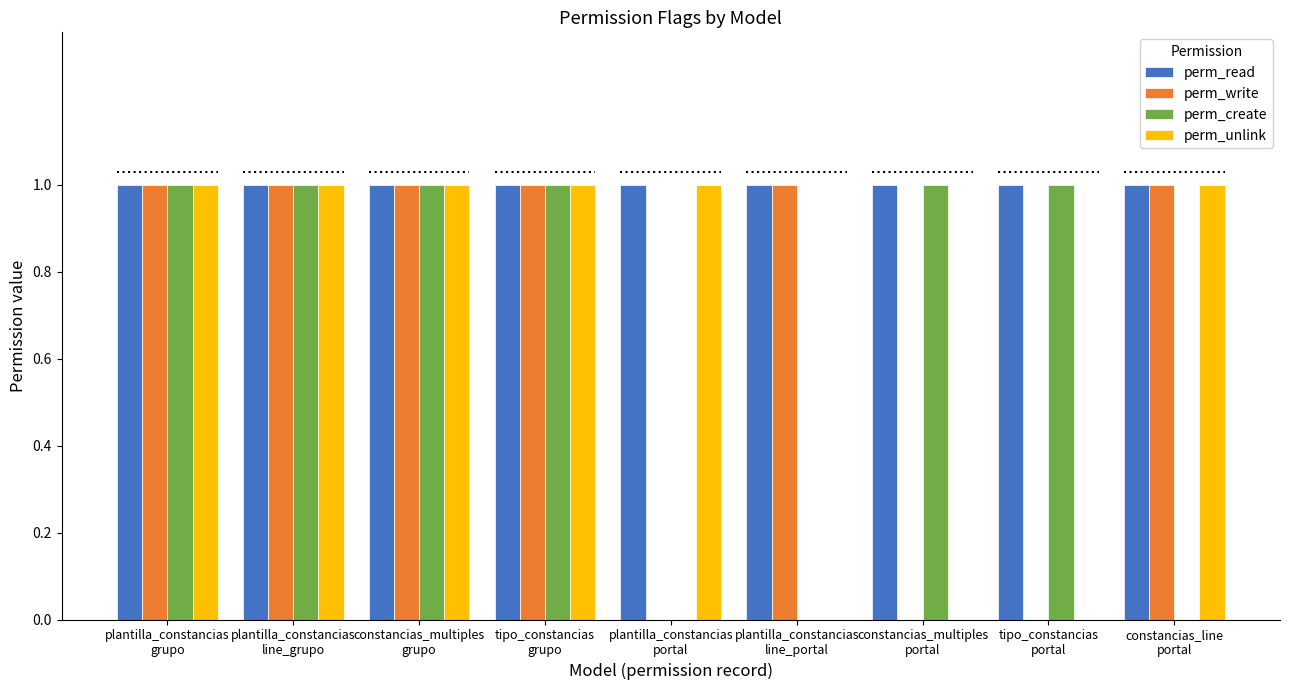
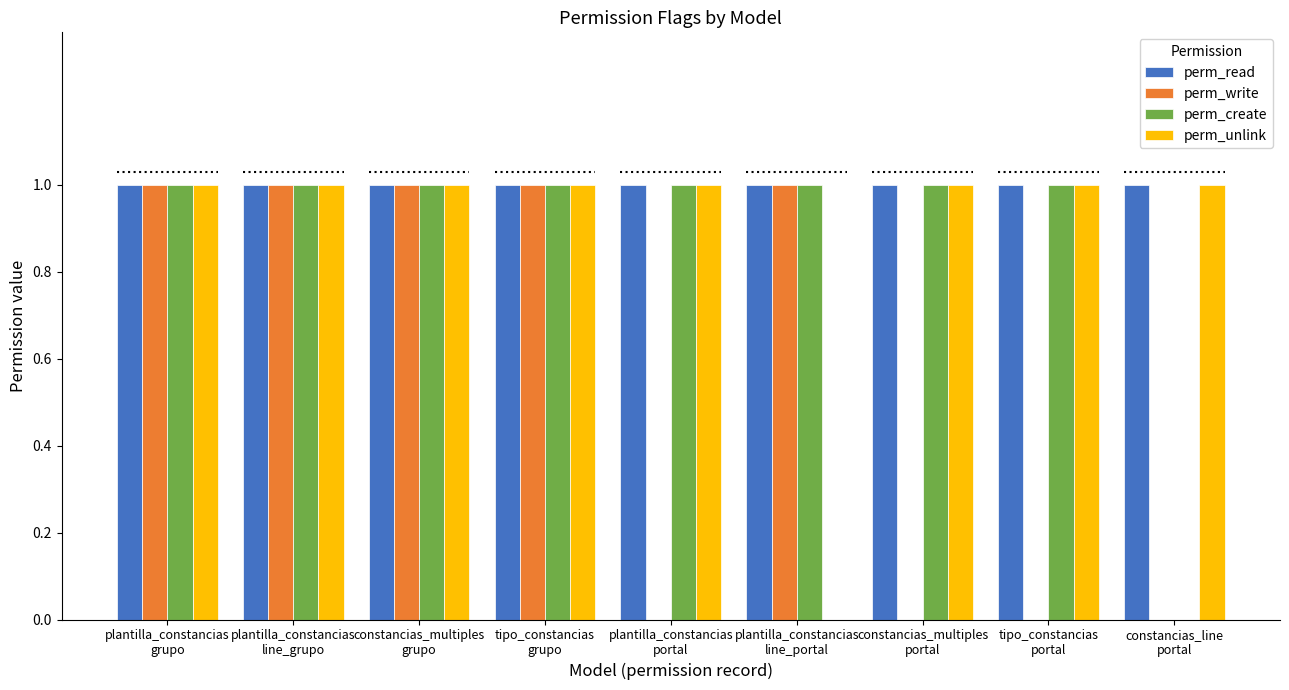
perm_create, plantilla_constancias portal: 0 -> 1
perm_create, plantilla_constancias line_portal: 0 -> 1
perm_unlink, constancias_multiples portal: 0 -> 1
perm_unlink, tipo_constancias portal: 0 -> 1
perm_write, constancias_line portal: 1 -> 0
